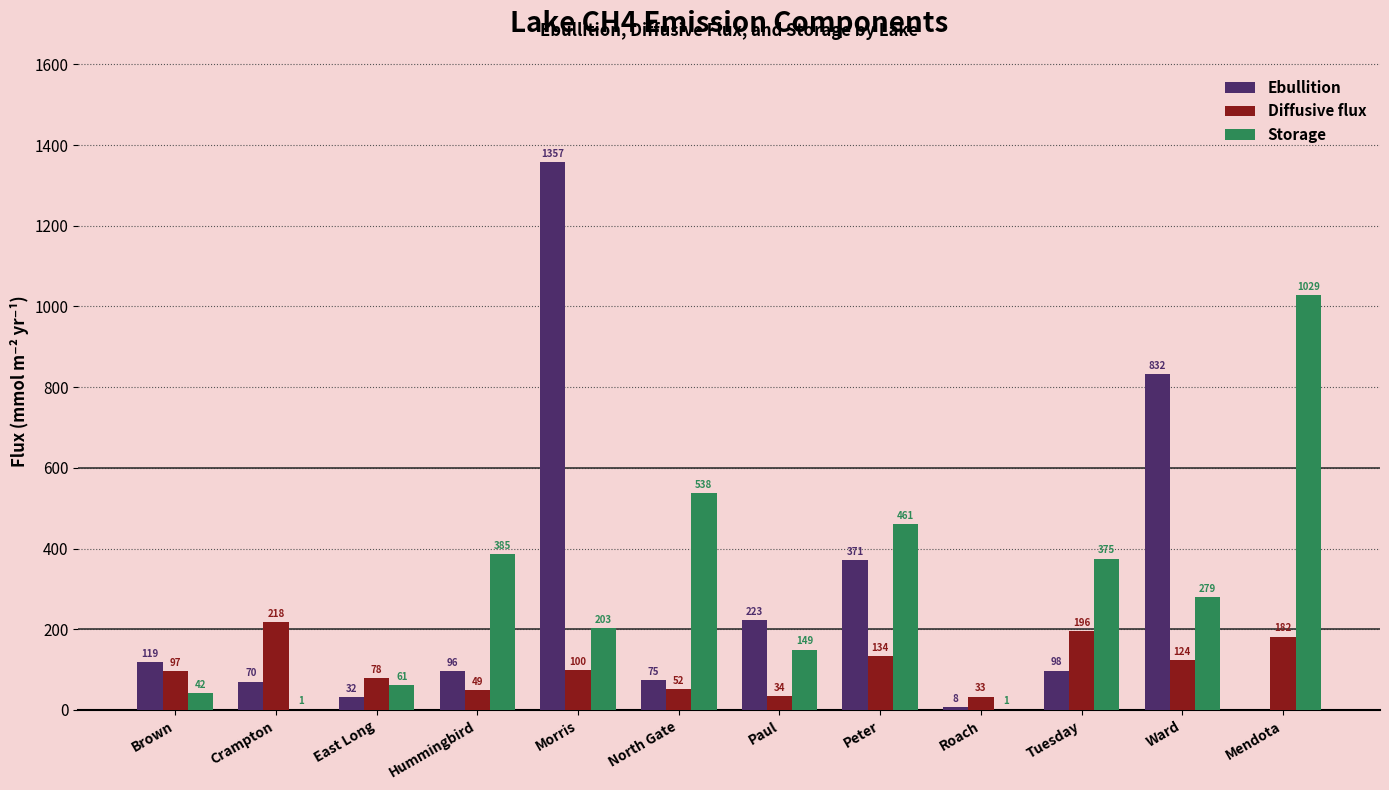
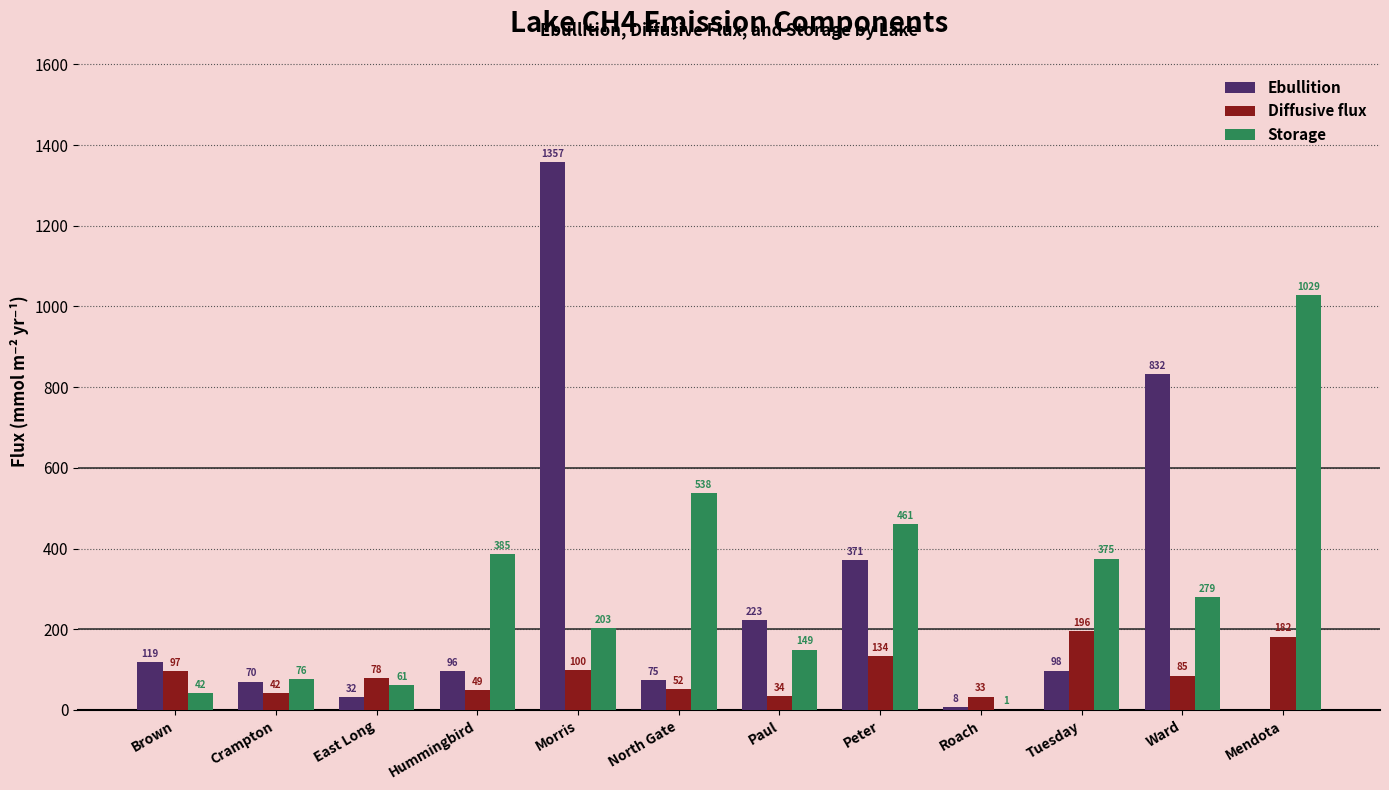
Diffusive flux, Crampton: 218 -> 42
Storage, Crampton: 1 -> 76
Diffusive flux, Ward: 124 -> 85
